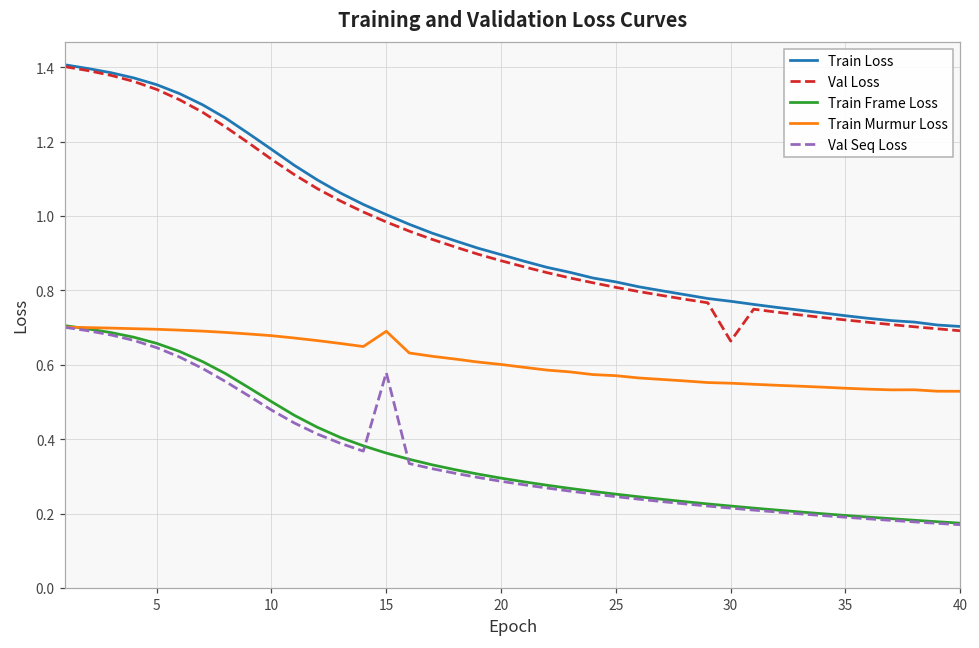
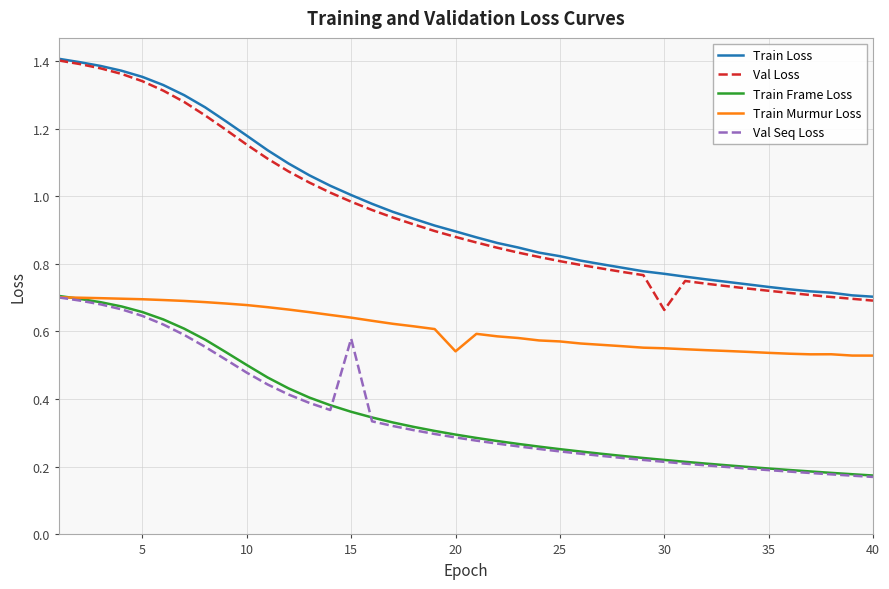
Train Murmur Loss, 15: 0.69 -> 0.64
Train Murmur Loss, 20: 0.60 -> 0.54
